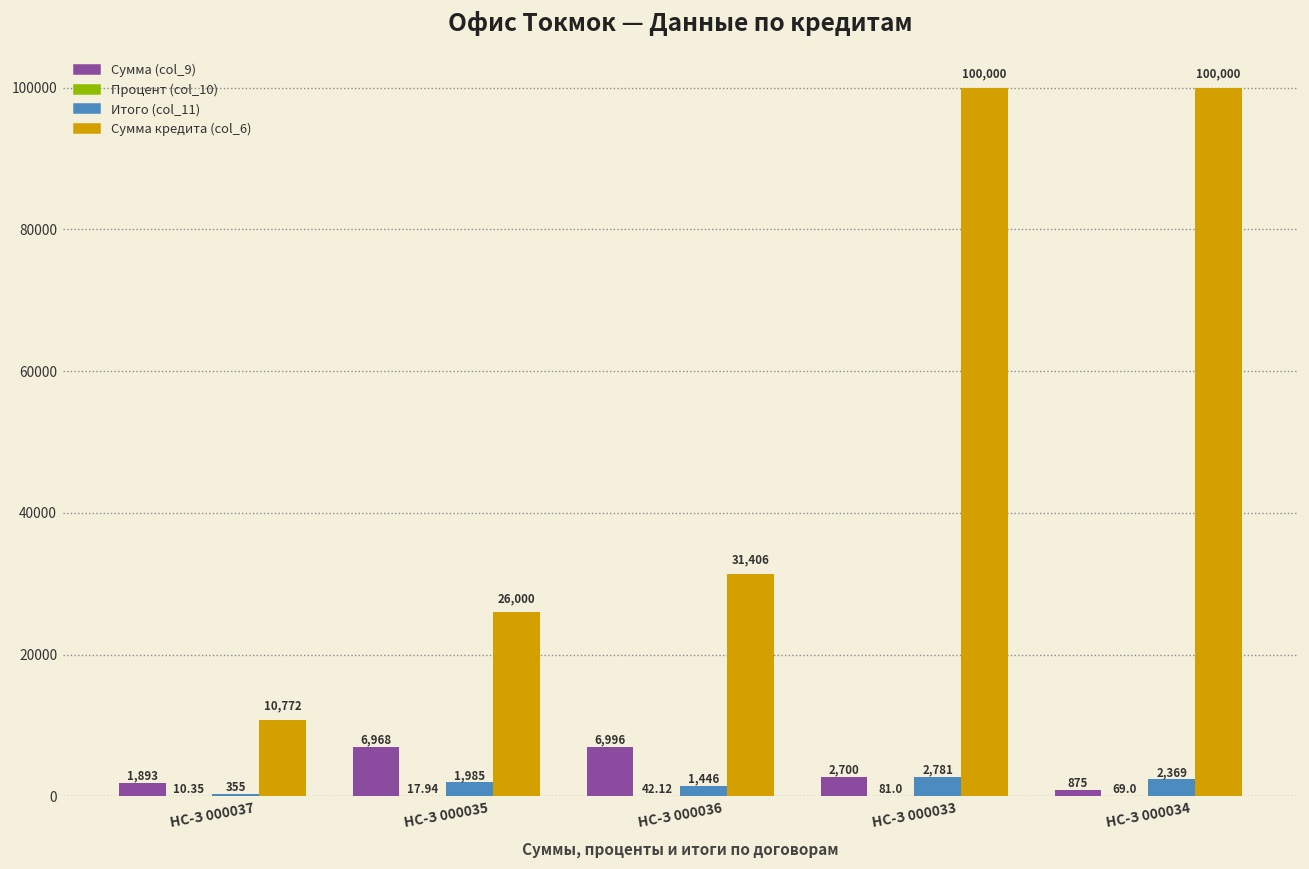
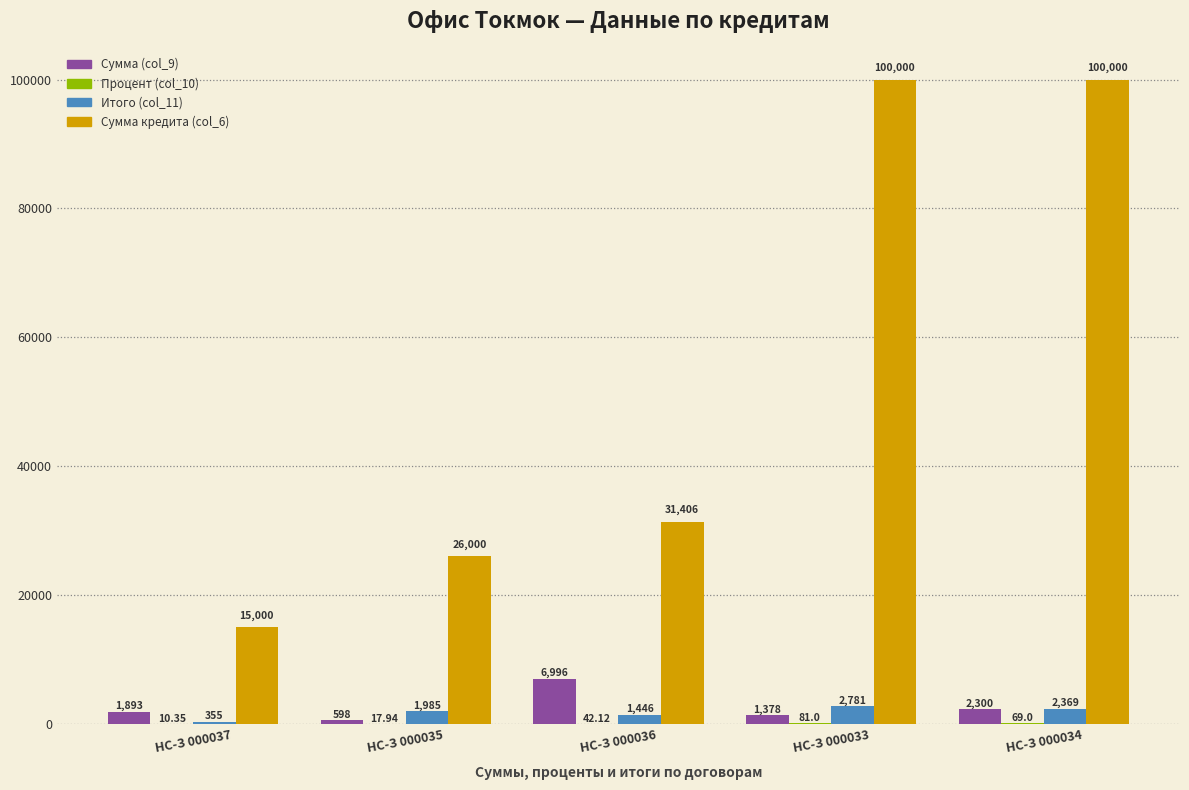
Сумма кредита (col_6), НС-З 000037: 10,772 -> 15,000
Сумма (col_9), НС-З 000035: 6,968 -> 598
Сумма (col_9), НС-З 000033: 2,700 -> 1,378
Сумма (col_9), НС-З 000034: 875 -> 2,300
